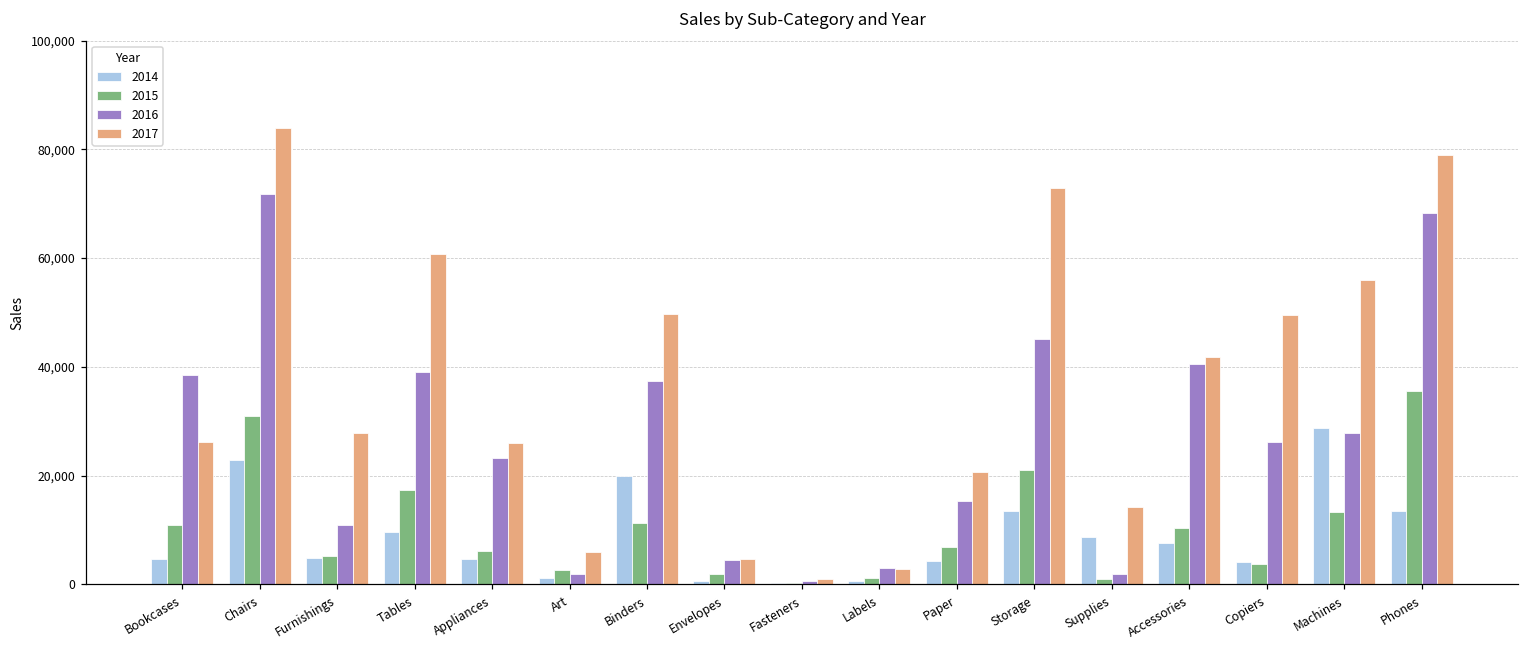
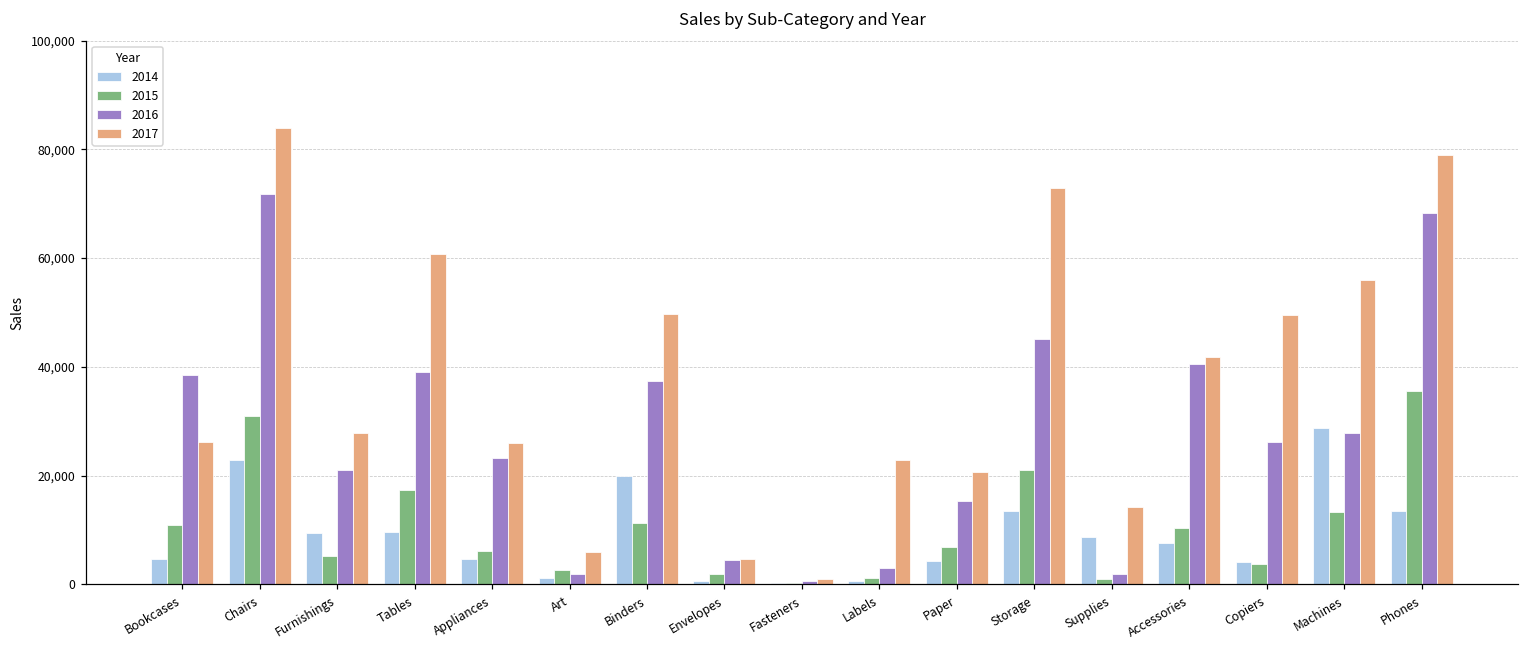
2014, Furnishings: 5,000 -> 9,000
2016, Furnishings: 11,000 -> 21,000
2017, Labels: 3,000 -> 23,000
